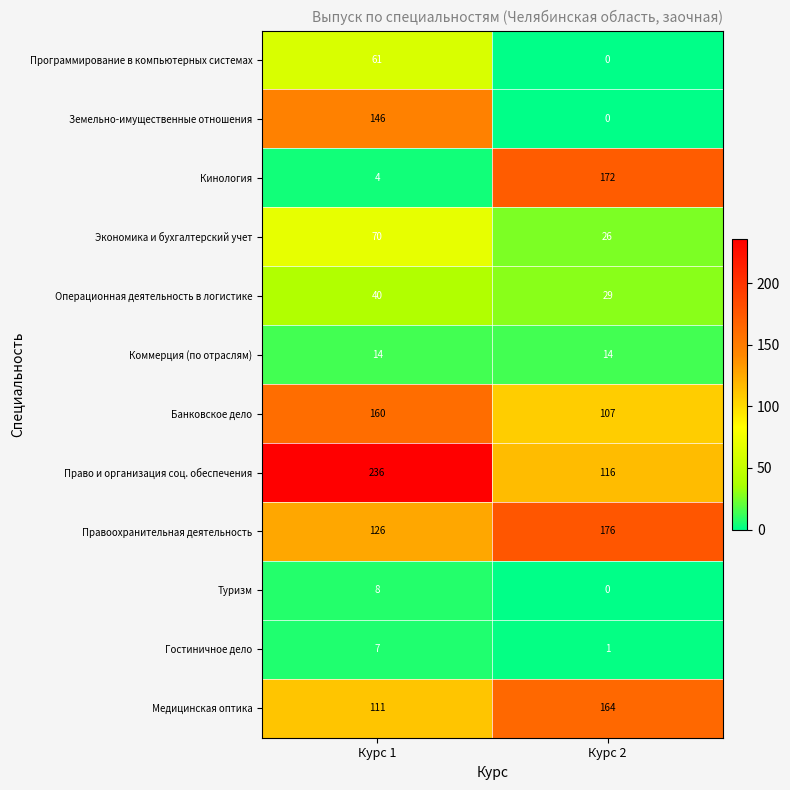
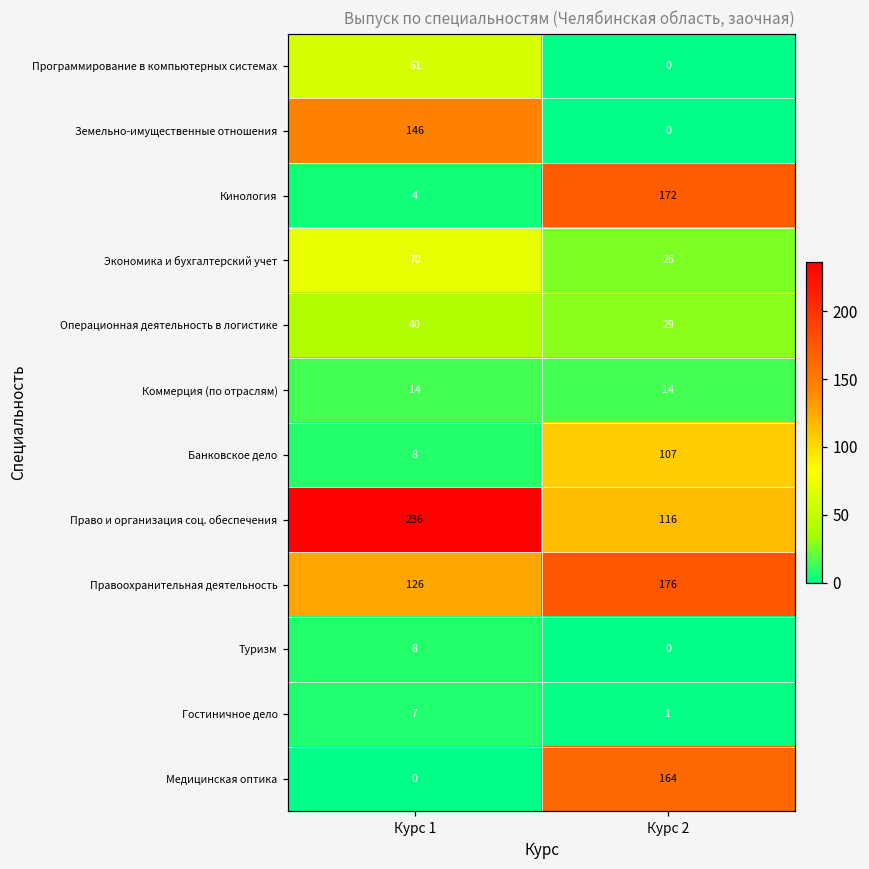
Банковское дело, Курс 1: 160 -> 8
Медицинская оптика, Курс 1: 111 -> 0
